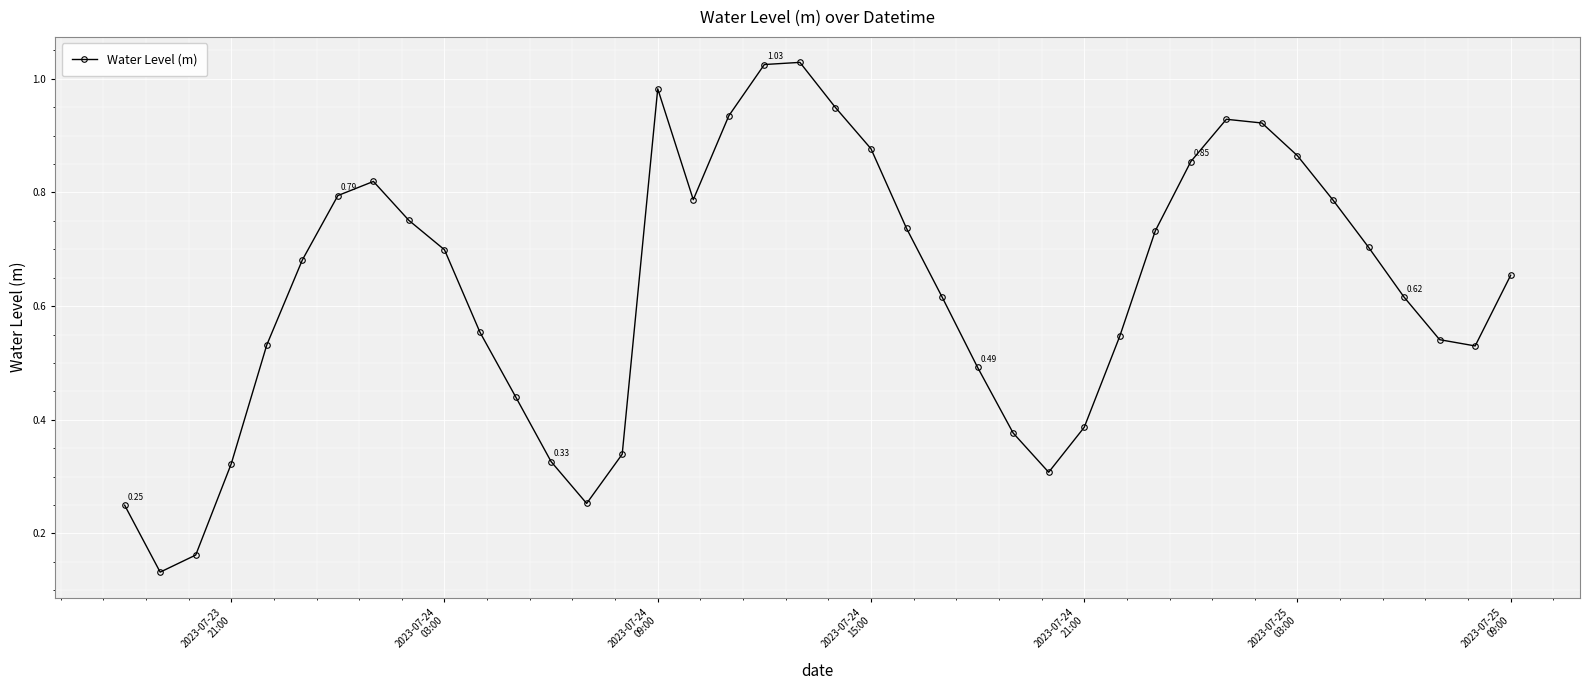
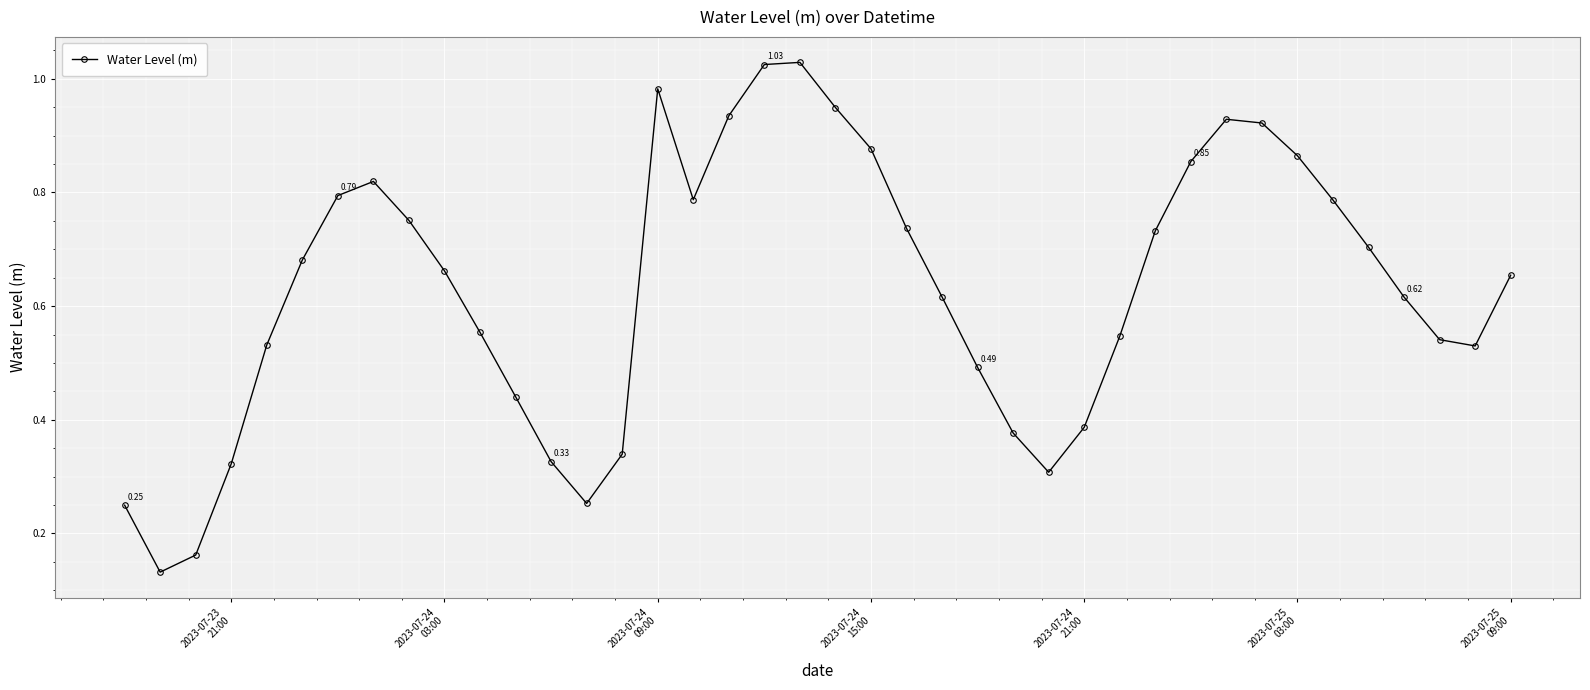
2023-07-24 03:00: 0.70 -> 0.66
